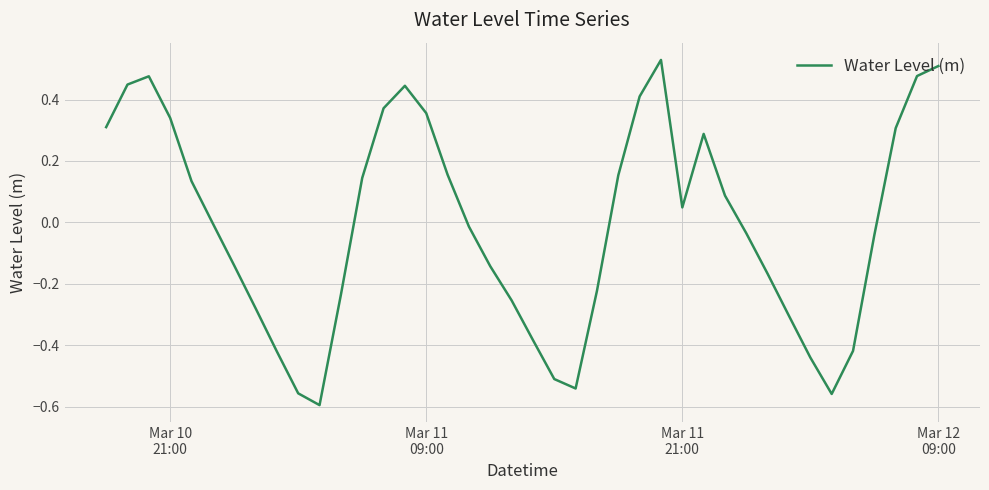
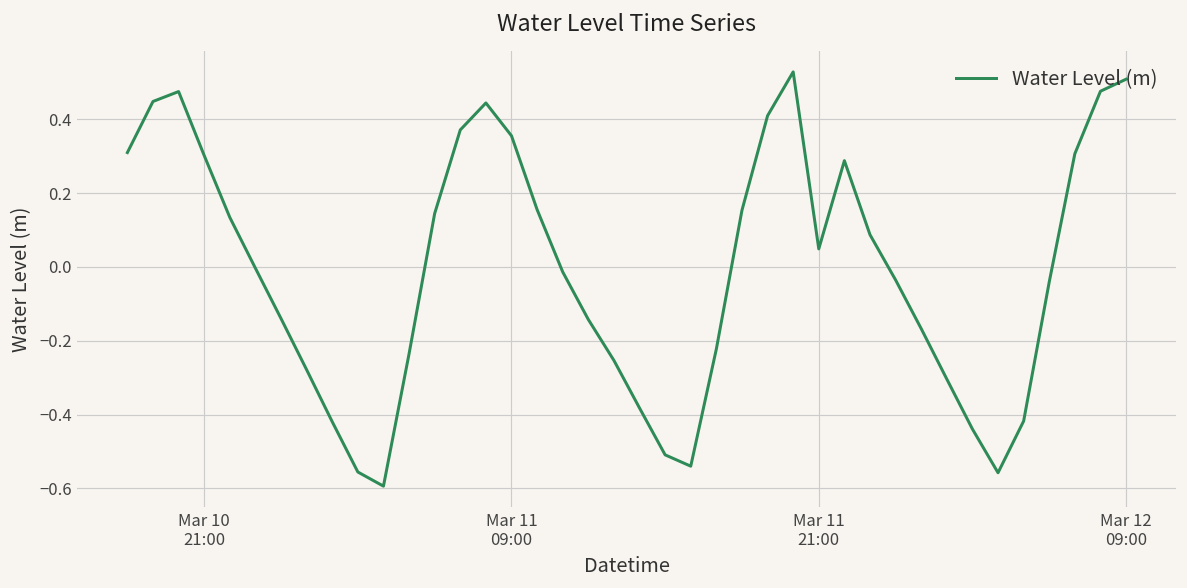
Mar 10 21:00: 0.34 -> 0.30
